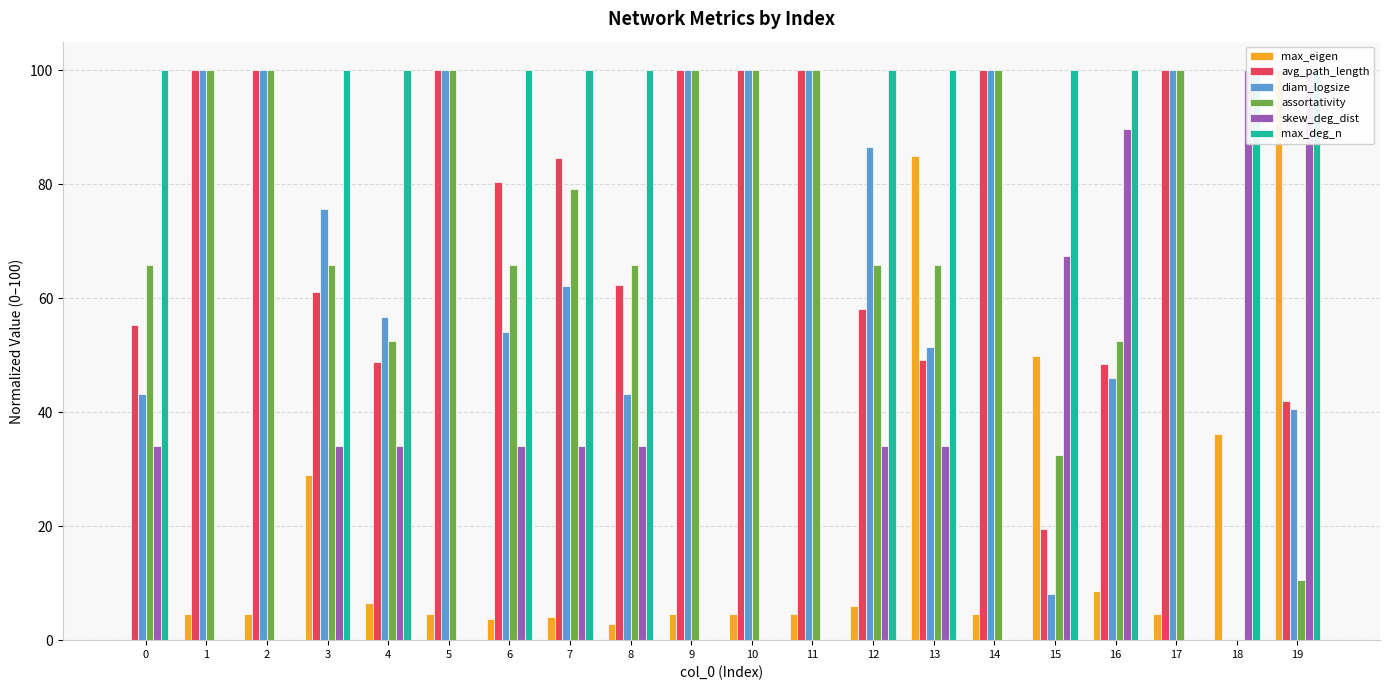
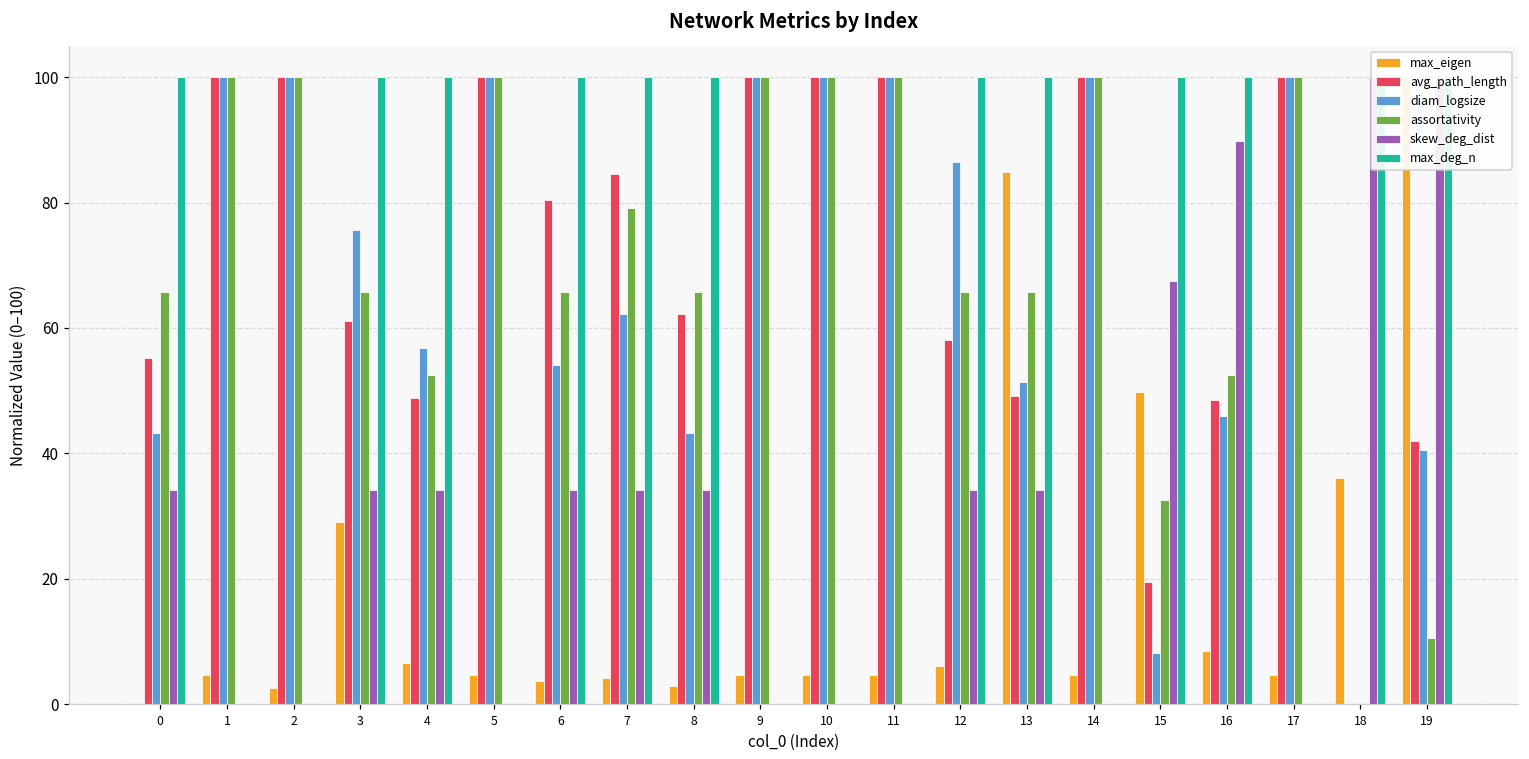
max_eigen, 2: 5 -> 3
